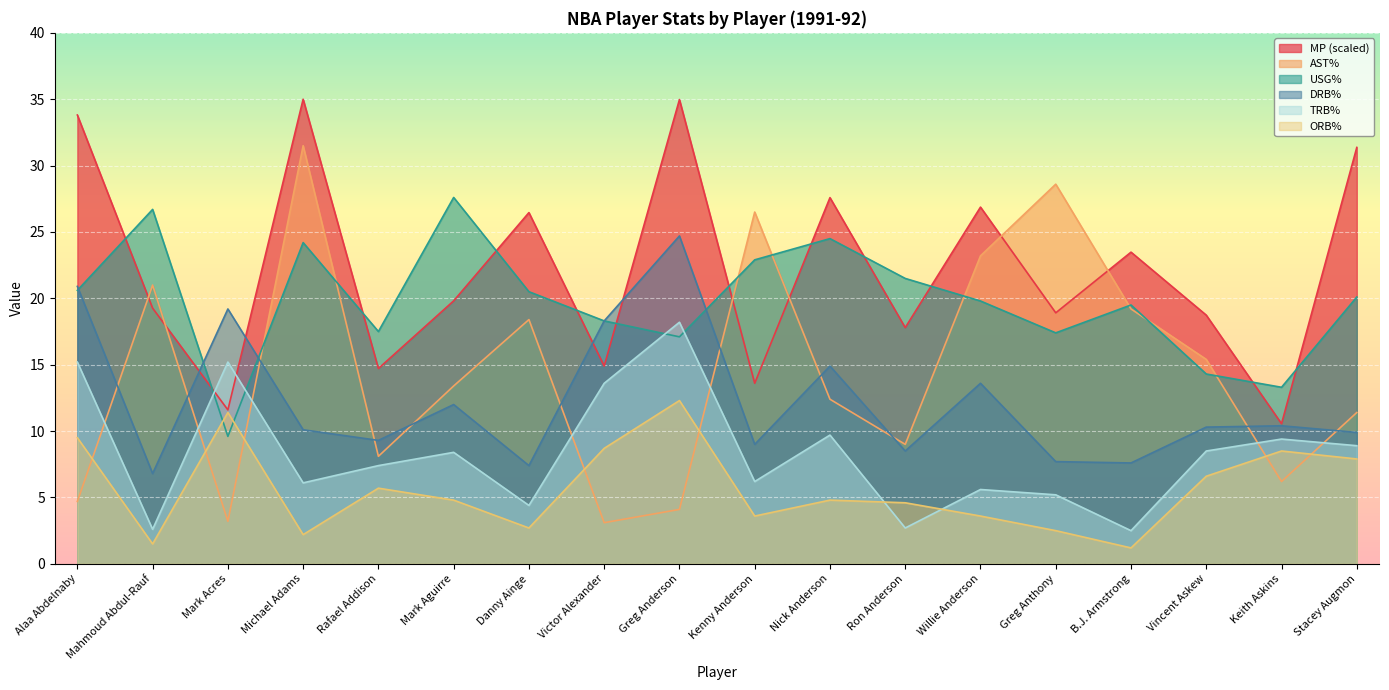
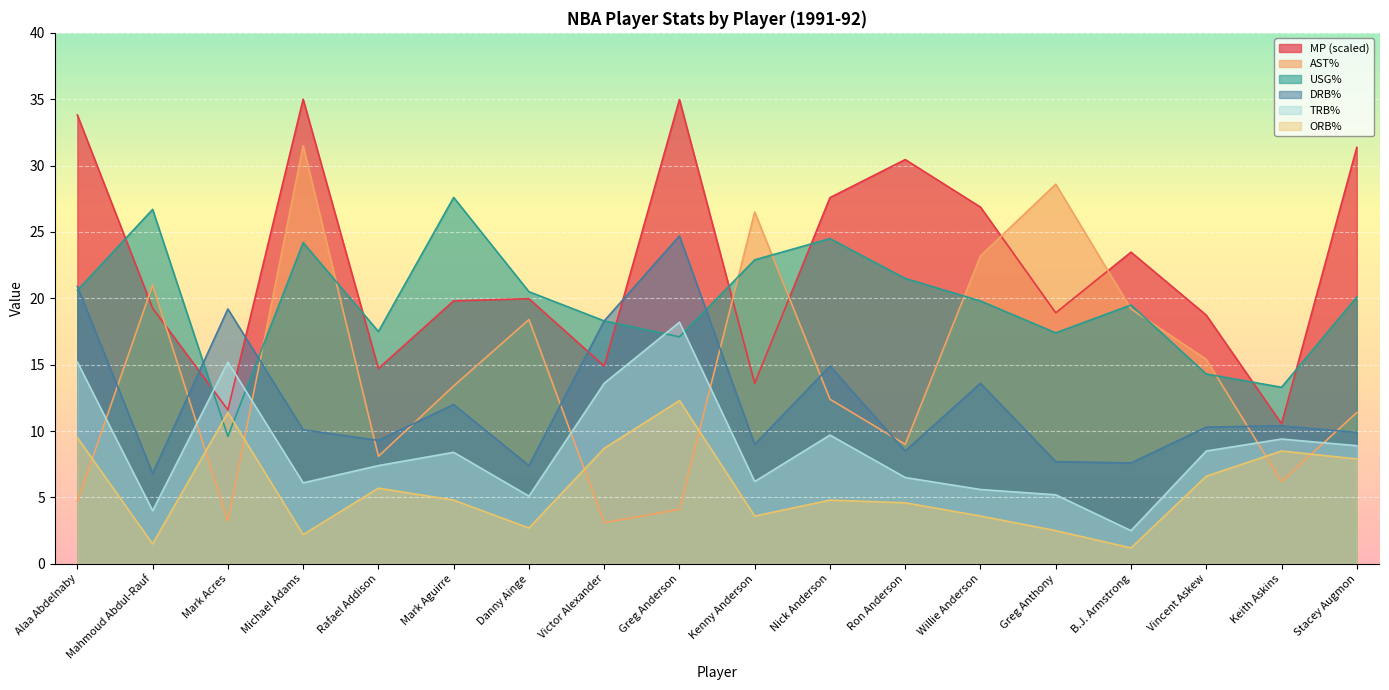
TRB%, Mahmoud Abdul-Rauf: 2.6 -> 4.0
MP (scaled), Danny Ainge: 26.5 -> 20.0
TRB%, Danny Ainge: 4.4 -> 5.1
MP (scaled), Ron Anderson: 17.8 -> 30.5
TRB%, Ron Anderson: 2.7 -> 6.5
